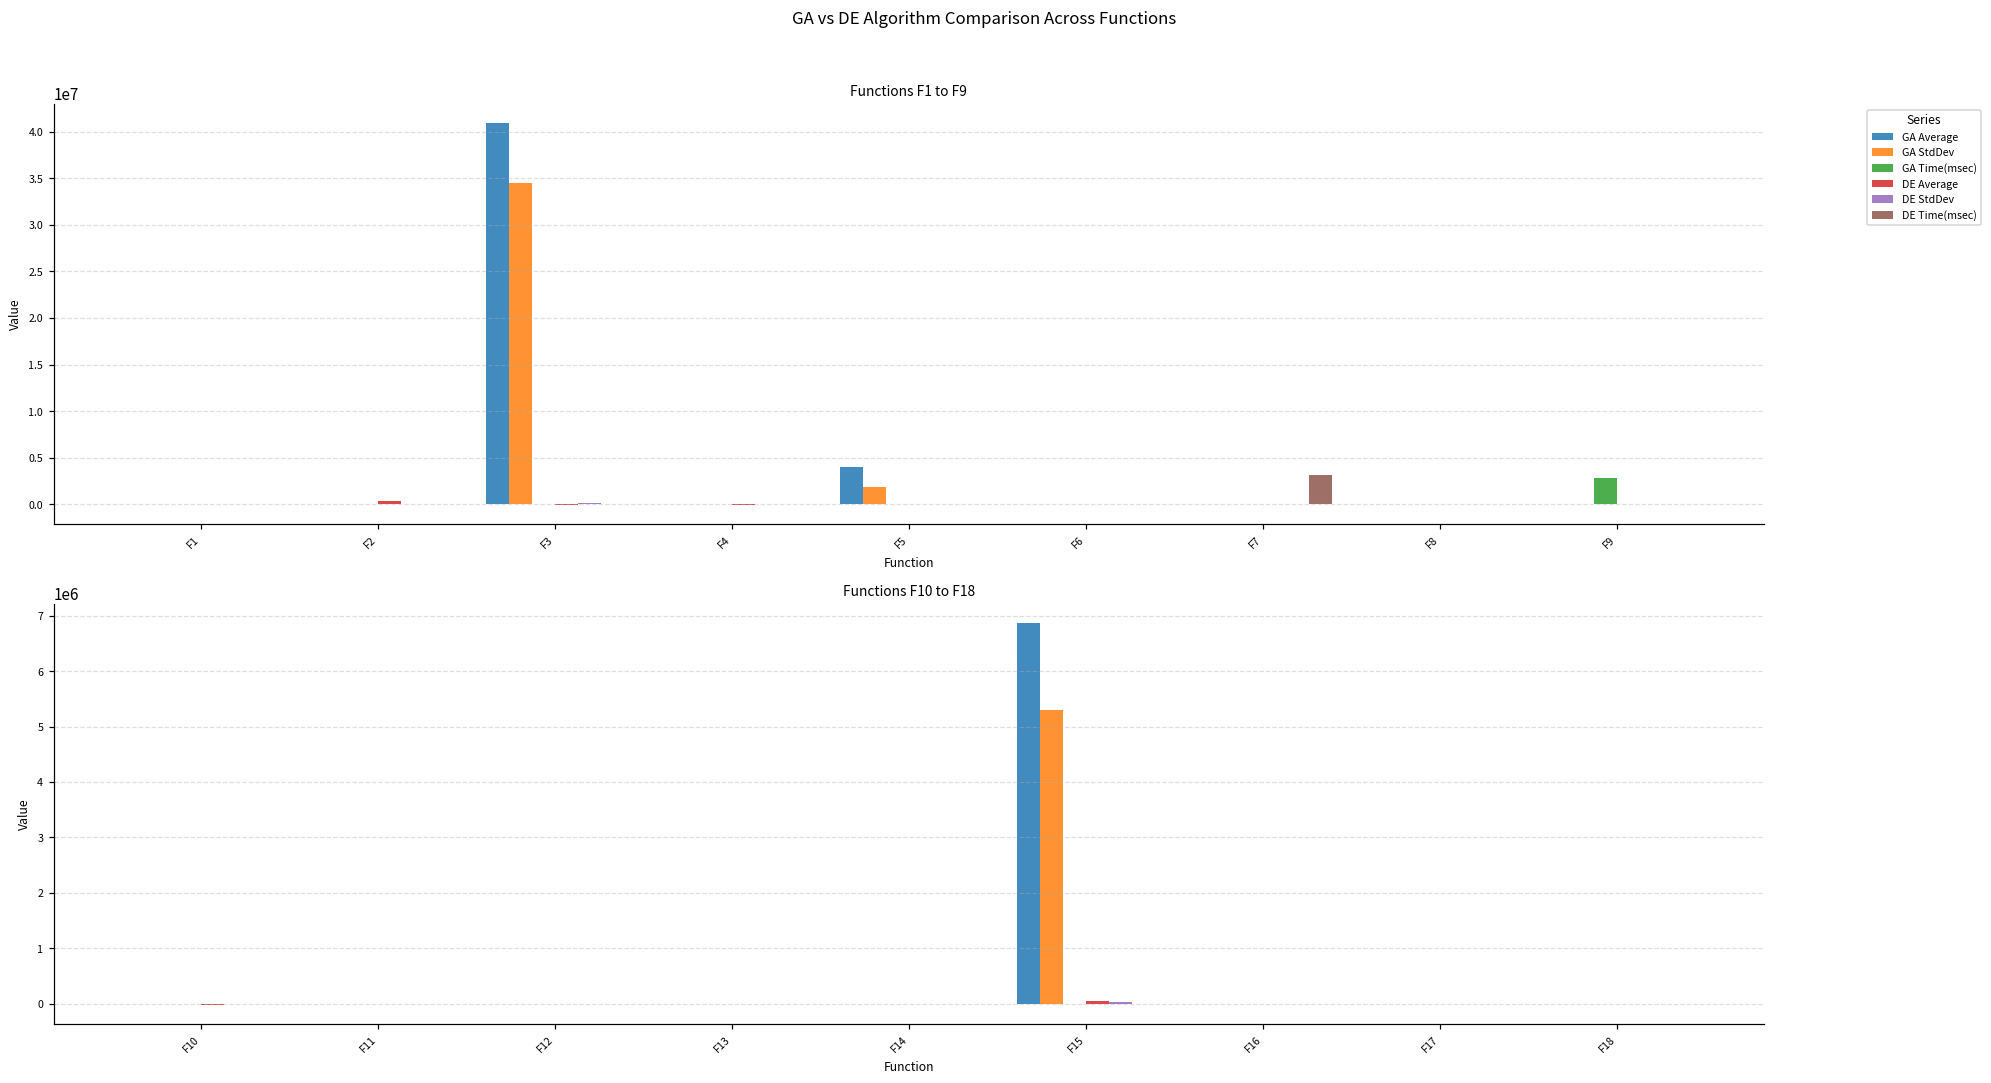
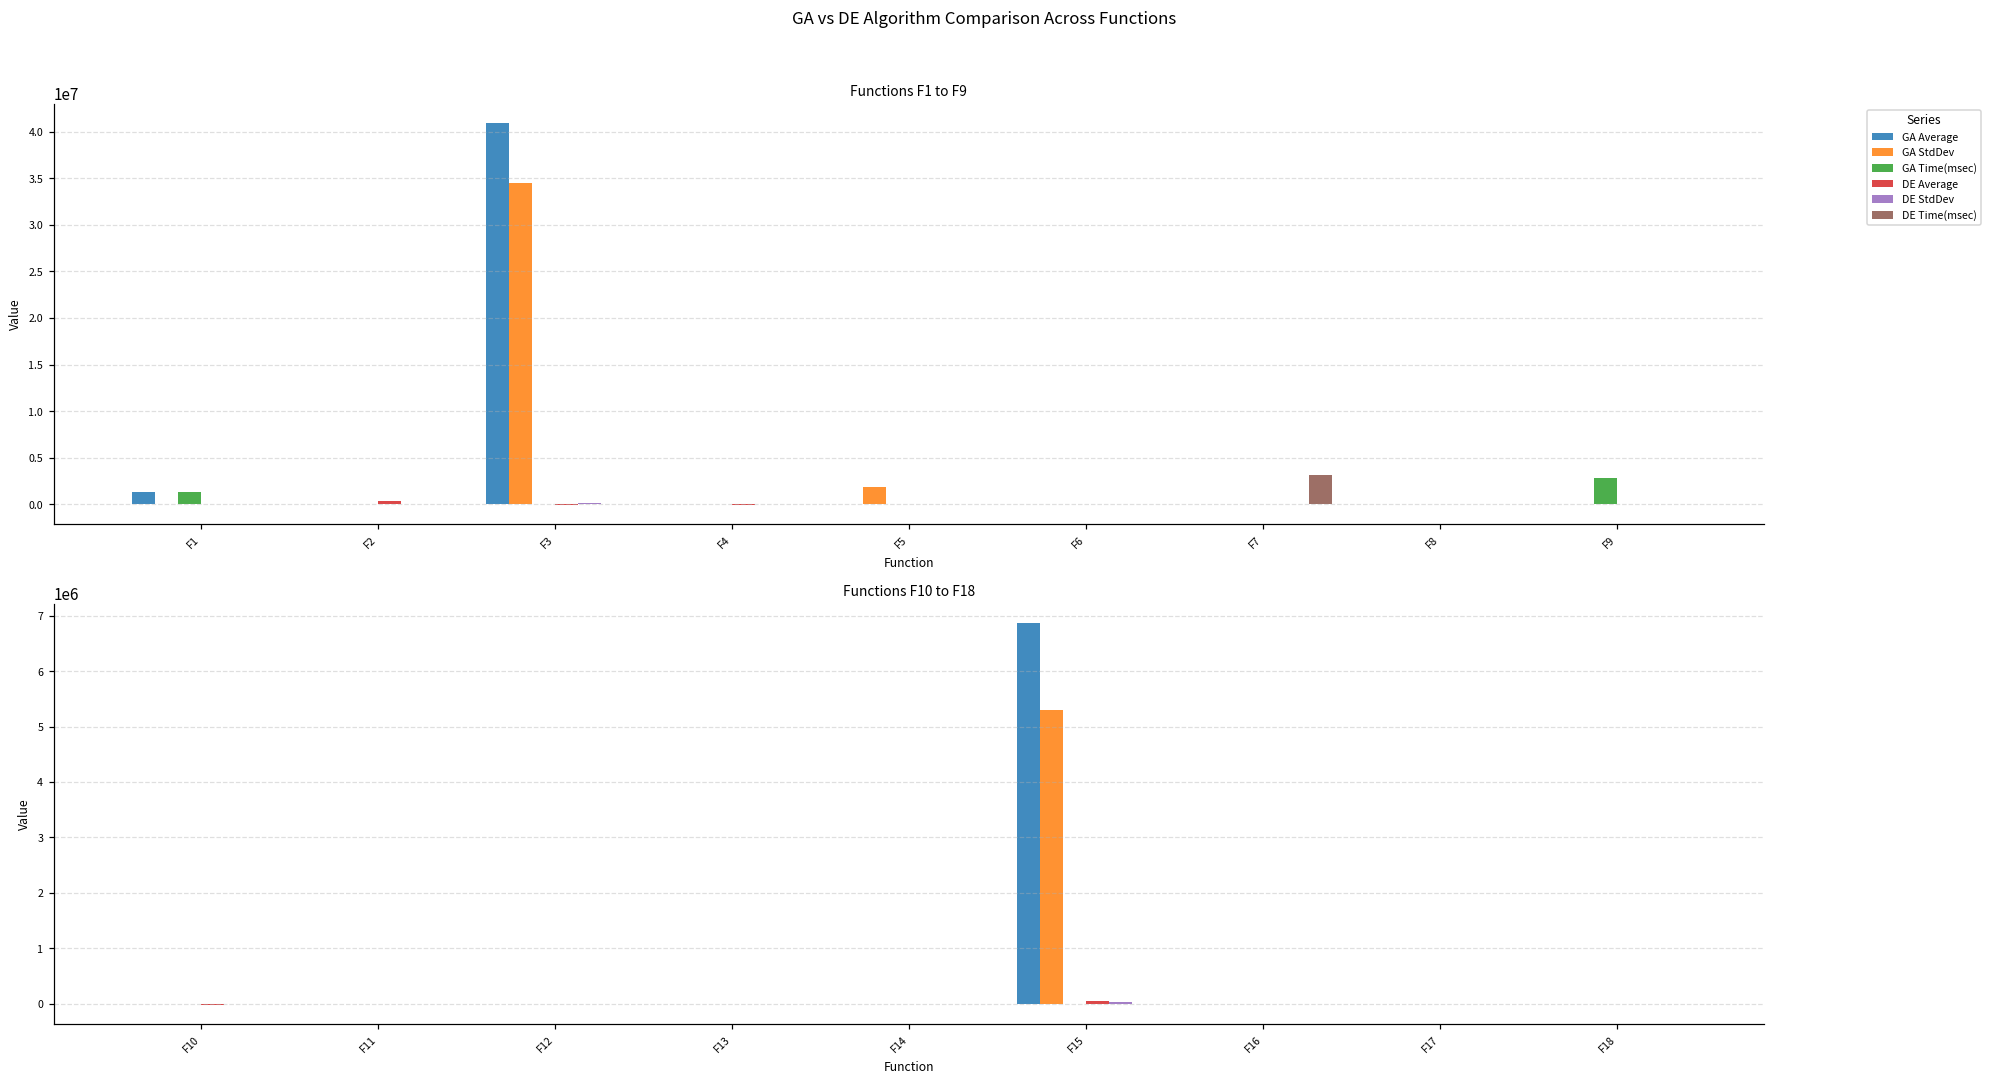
Functions F1 to F9, GA Average, F1: 0 -> 1000000
Functions F1 to F9, GA Time(msec), F1: 0 -> 1000000
Functions F1 to F9, GA Average, F5: 4000000 -> 0
